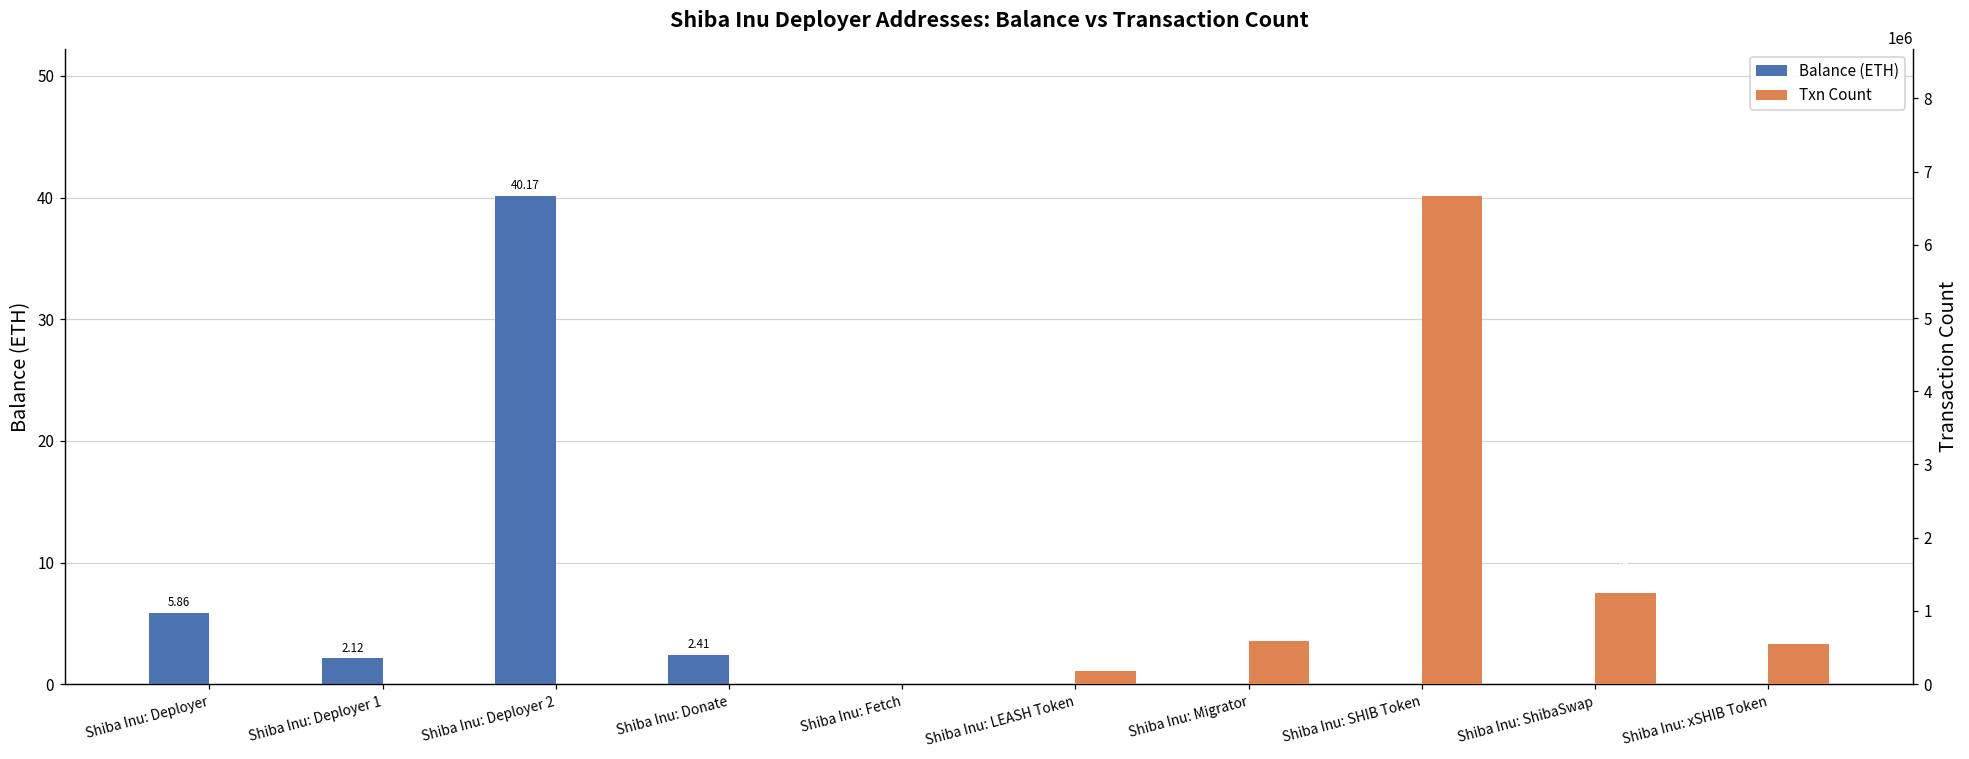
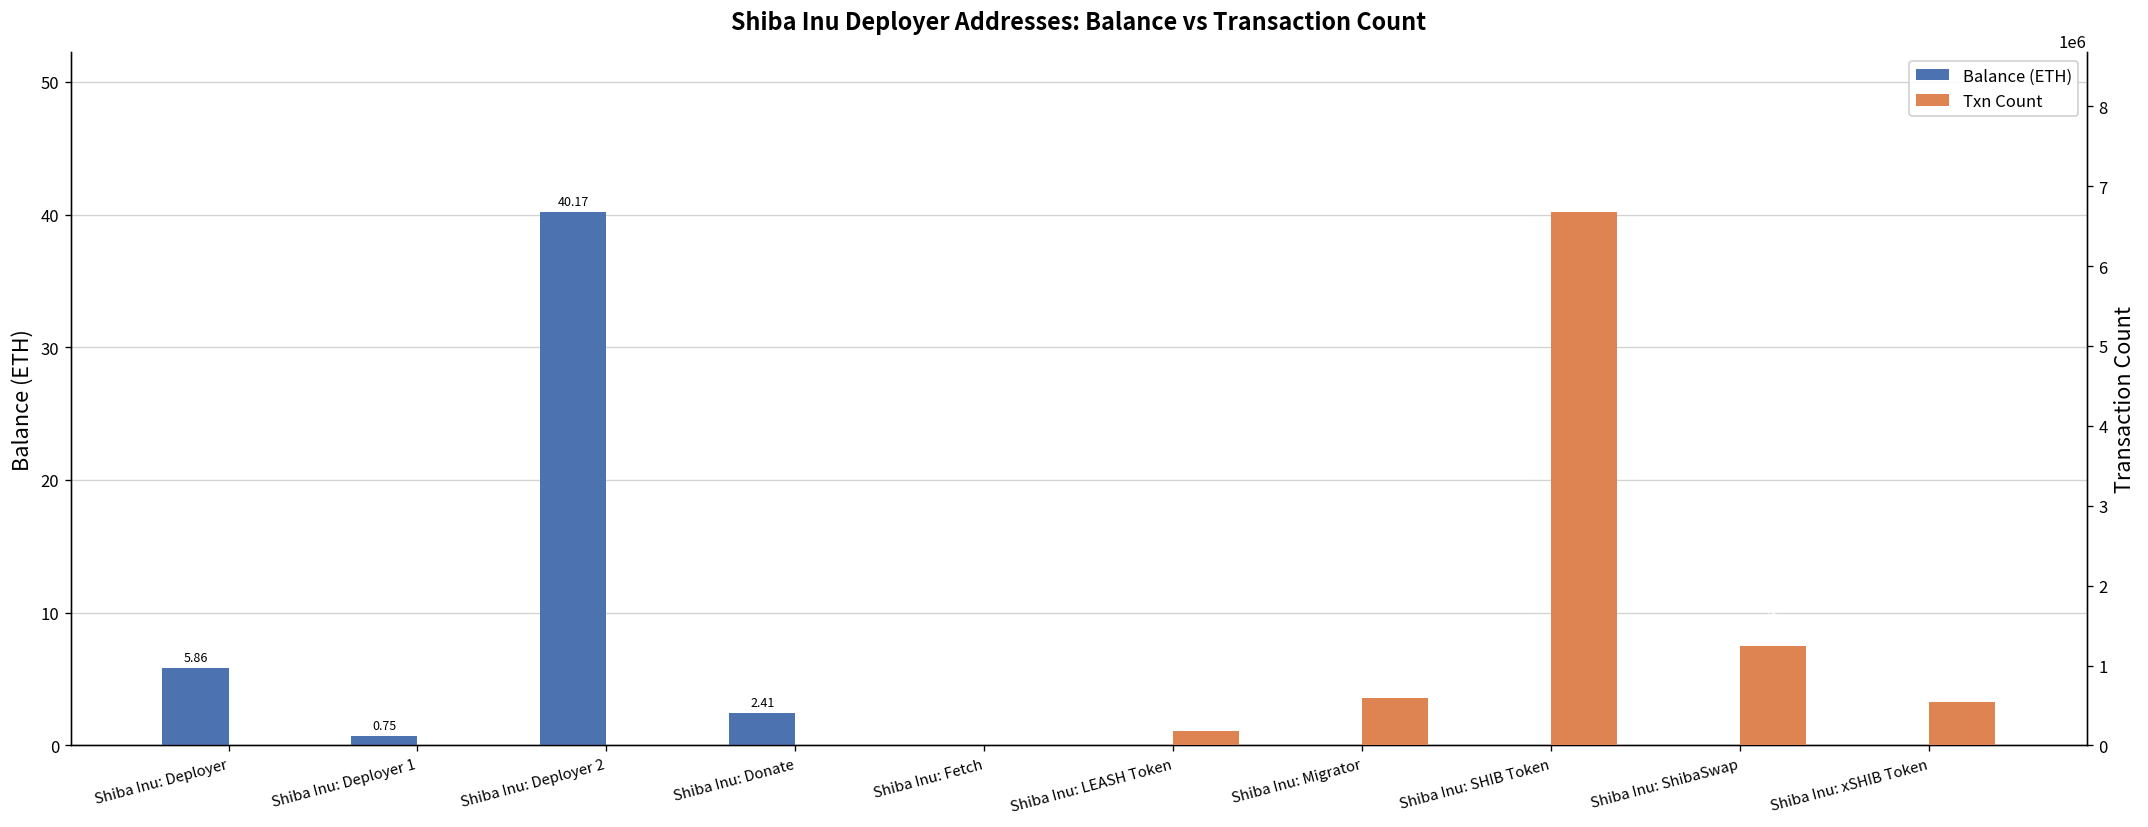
Balance (ETH), Shiba Inu: Deployer 1: 2.12 -> 0.75
